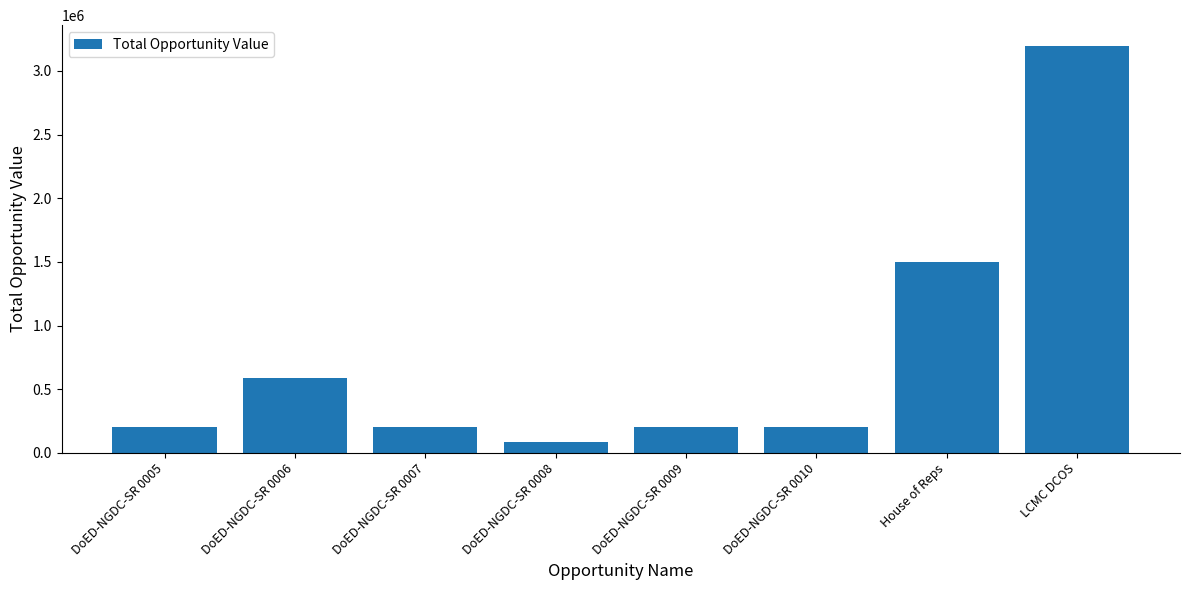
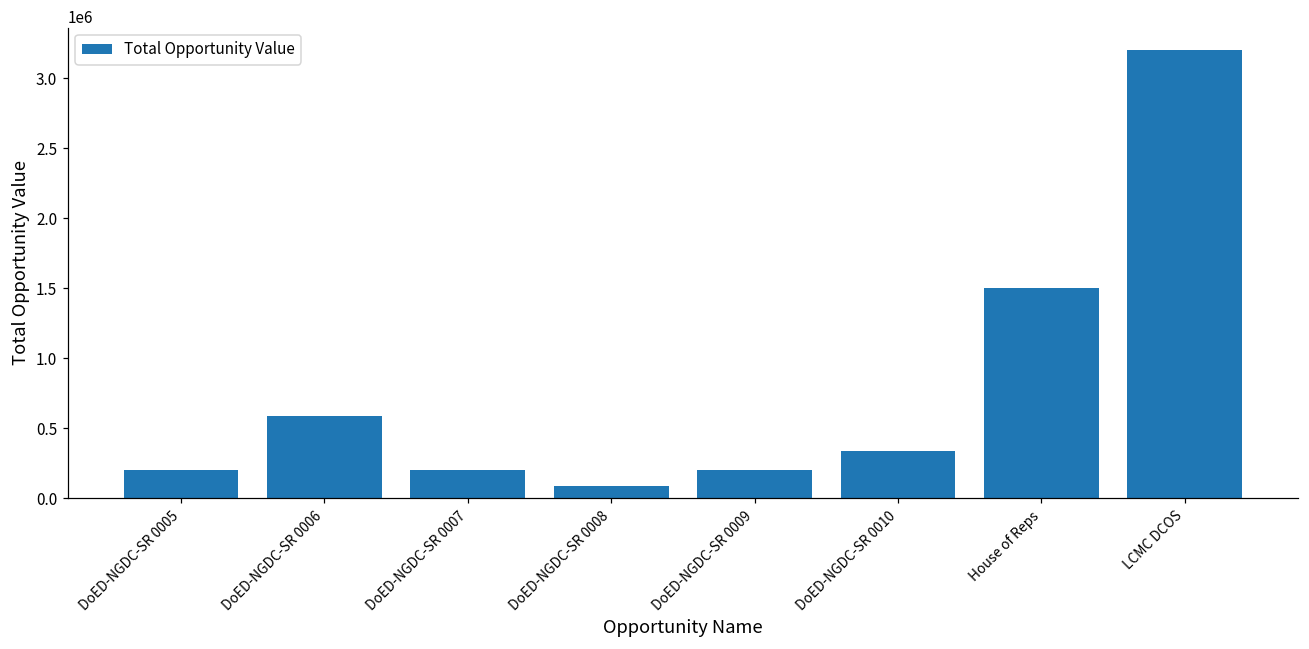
DoED-NGDC-SR 0010: 200000 -> 340000
